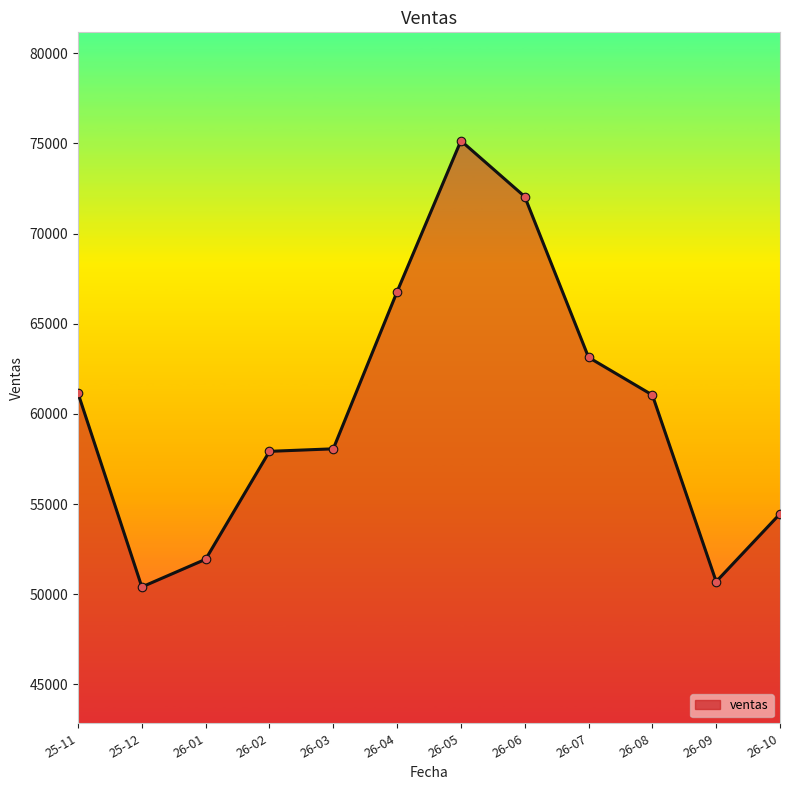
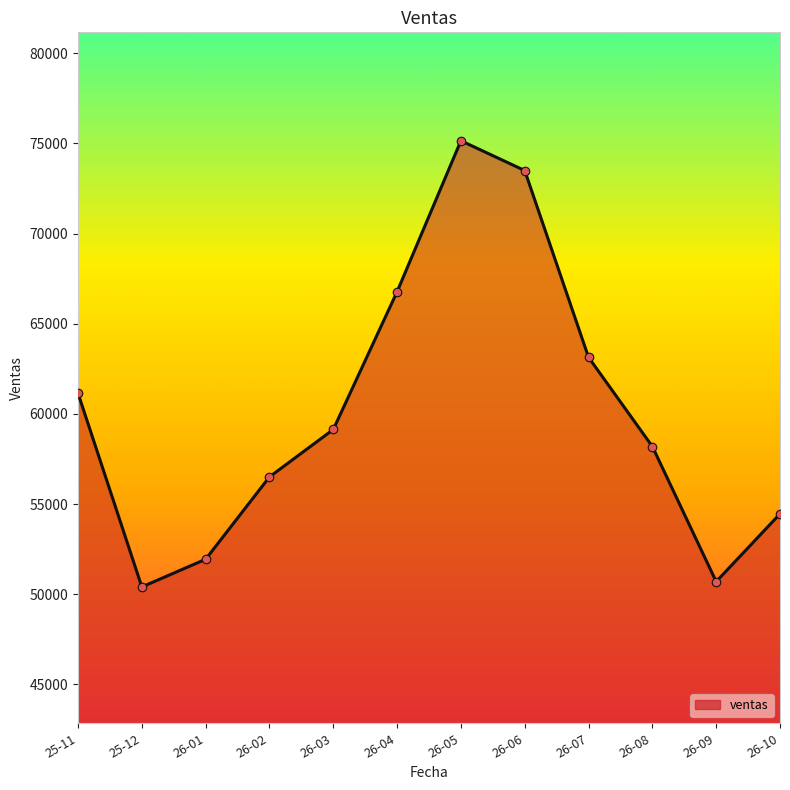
26-02: 57900 -> 56500
26-03: 58100 -> 59100
26-06: 72100 -> 73500
26-08: 61000 -> 58200
